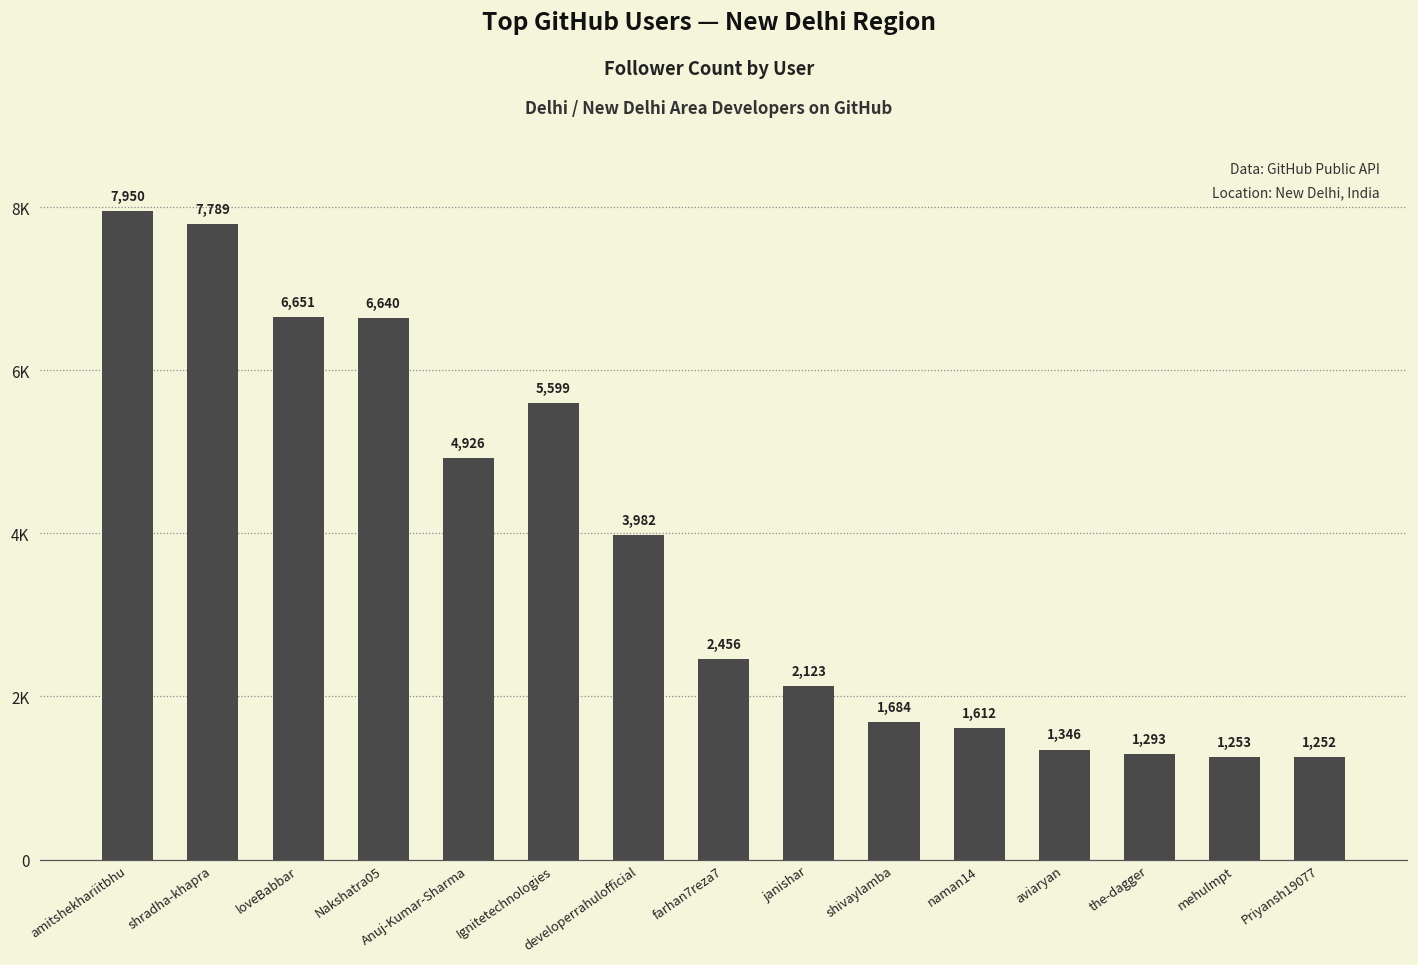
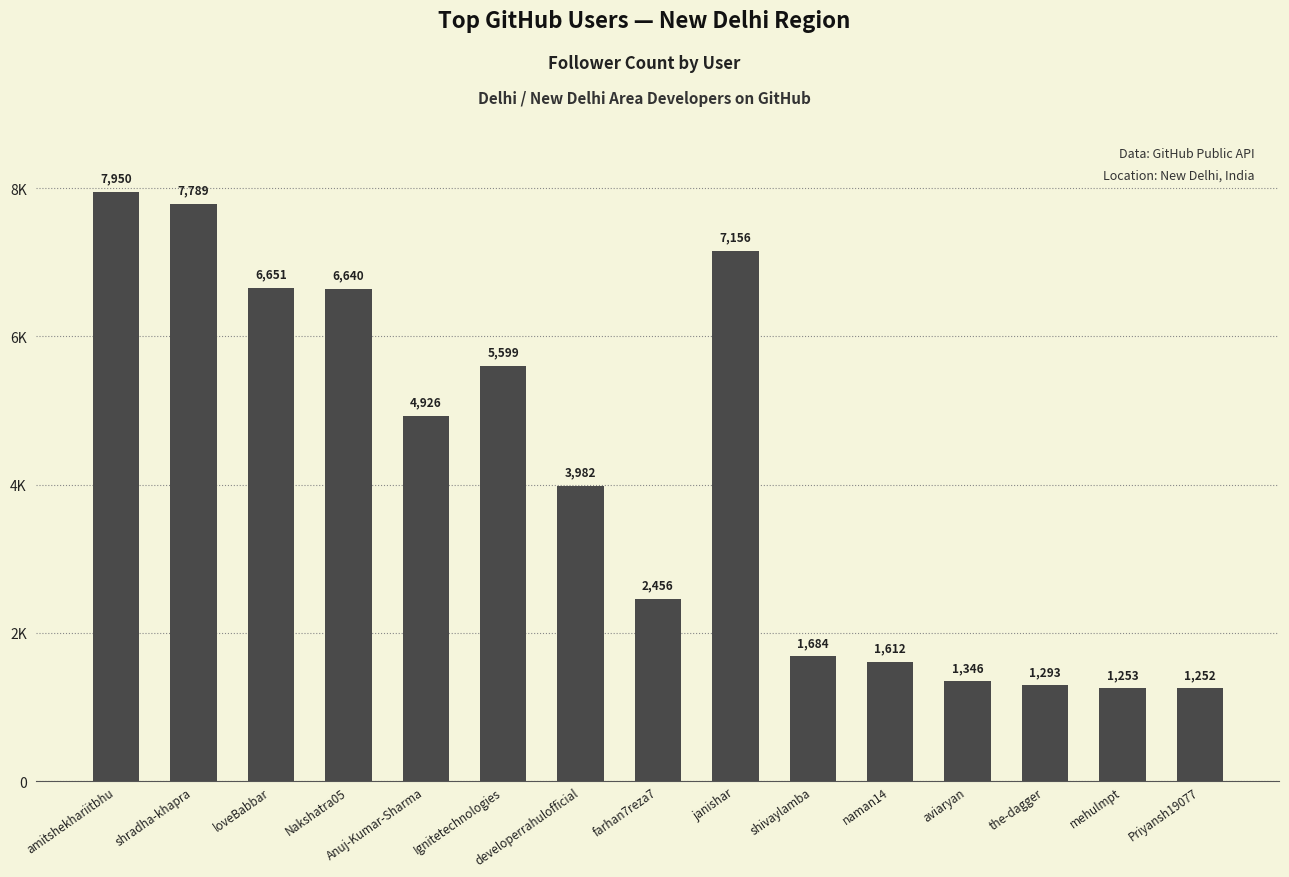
janishar: 2,123 -> 7,156
